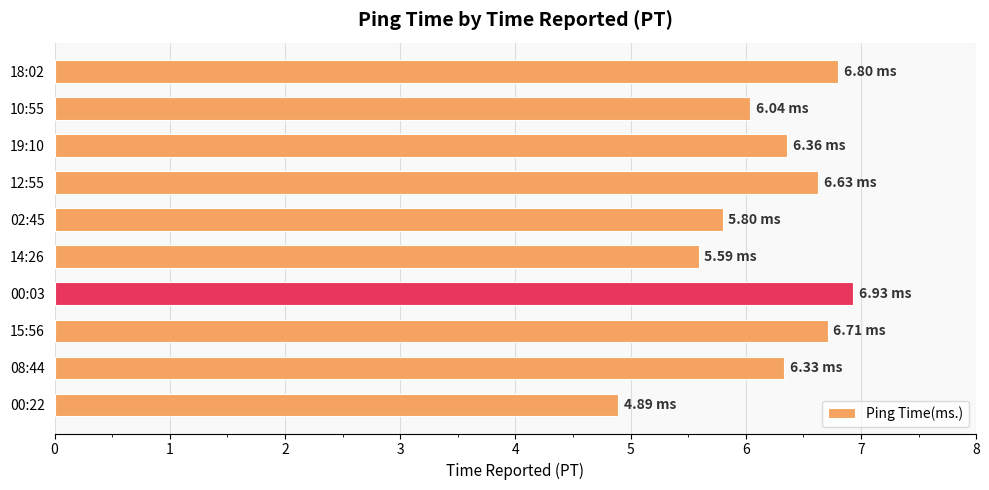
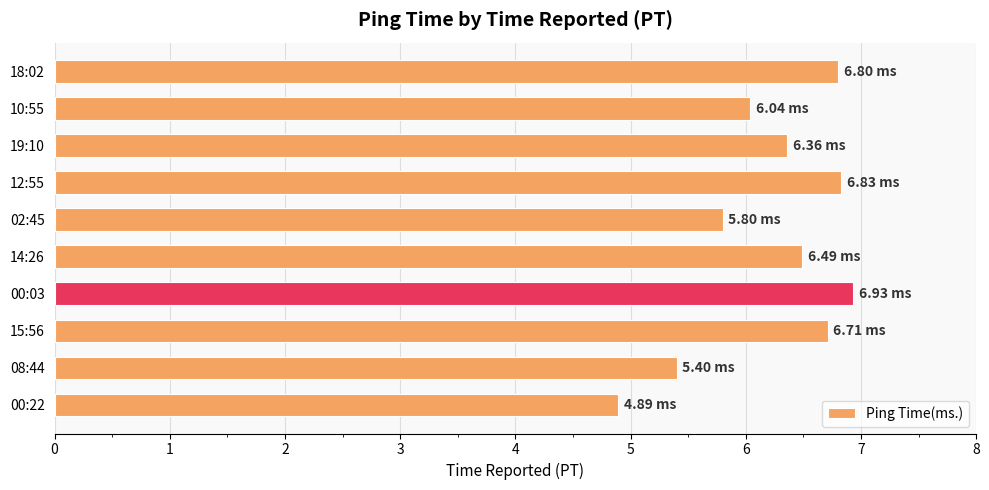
12:55: 6.63 -> 6.83
14:26: 5.59 -> 6.49
08:44: 6.33 -> 5.40
